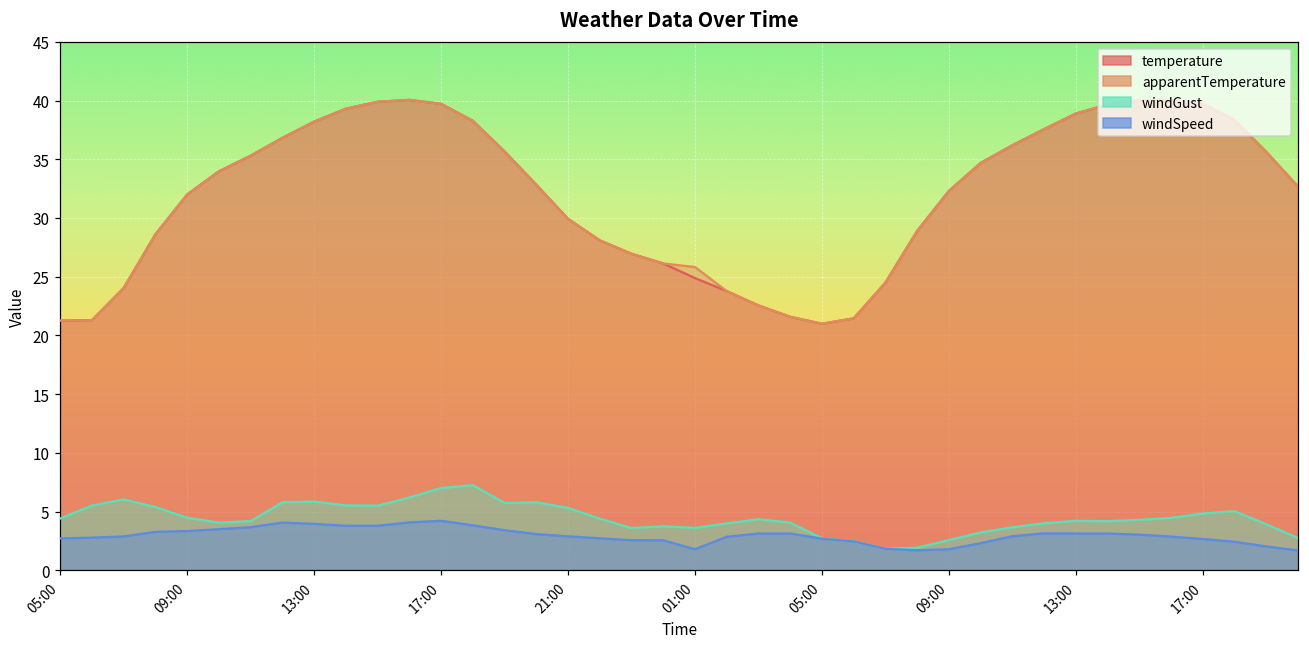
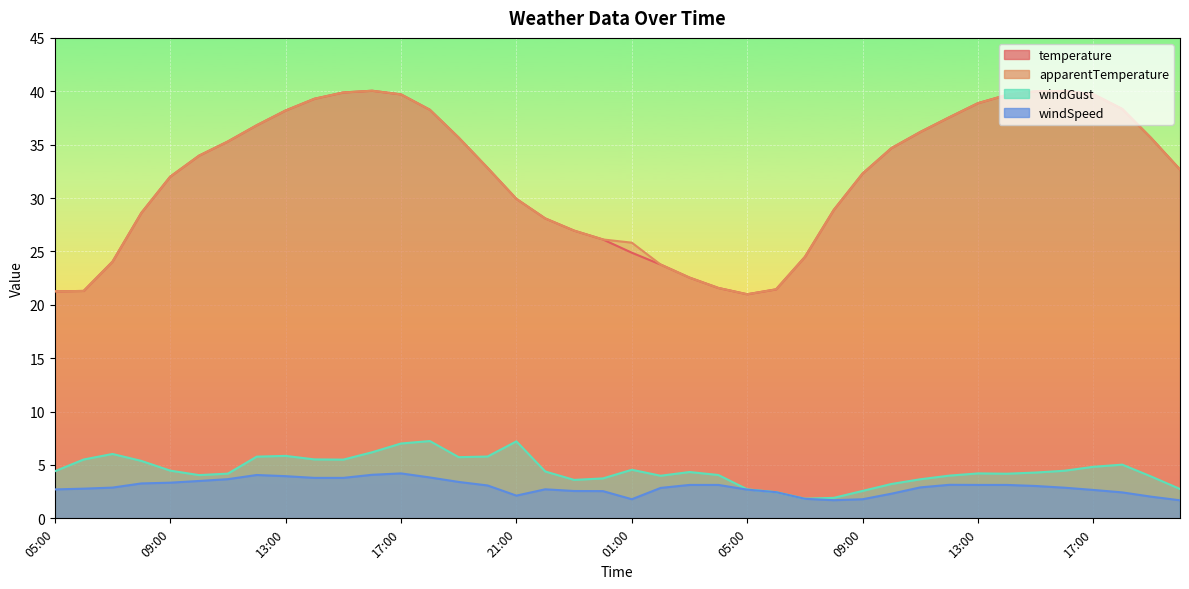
windGust, 21:00: 5.3 -> 7.2
windSpeed, 21:00: 2.9 -> 2.1
windGust, 01:00: 3.6 -> 4.6
